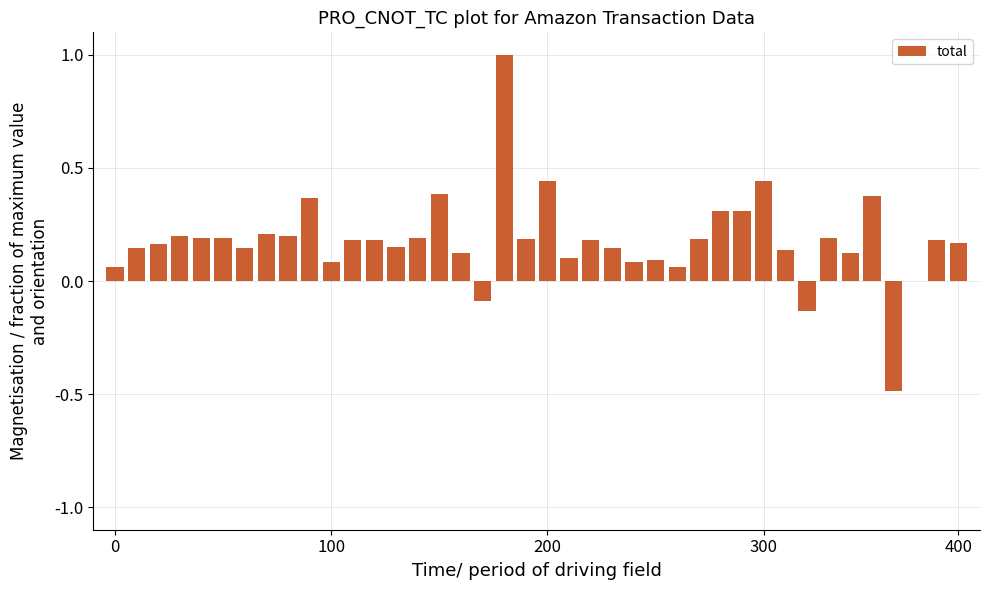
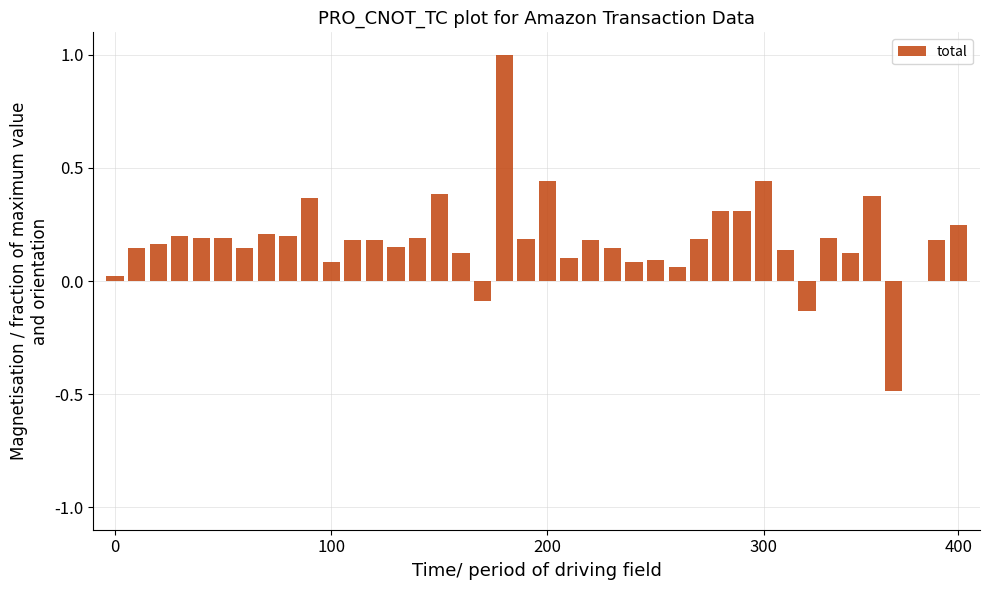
0: 0.06 -> 0.02
400: 0.17 -> 0.25
